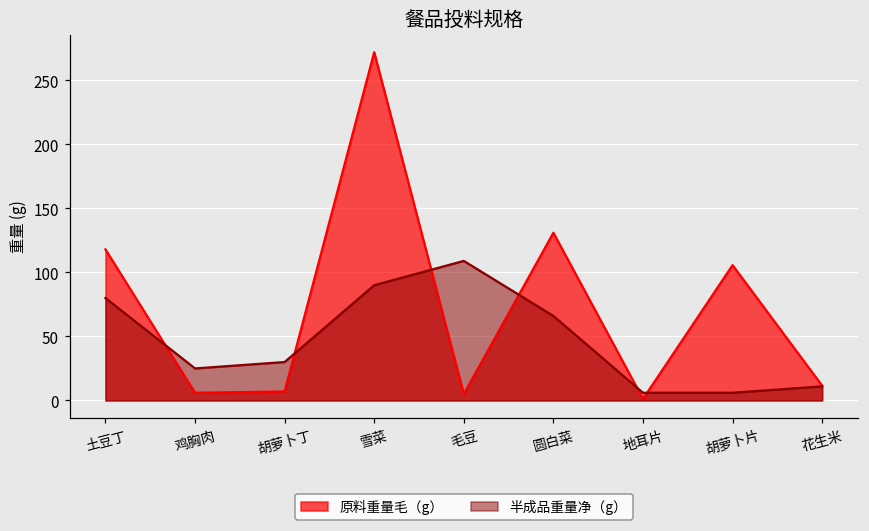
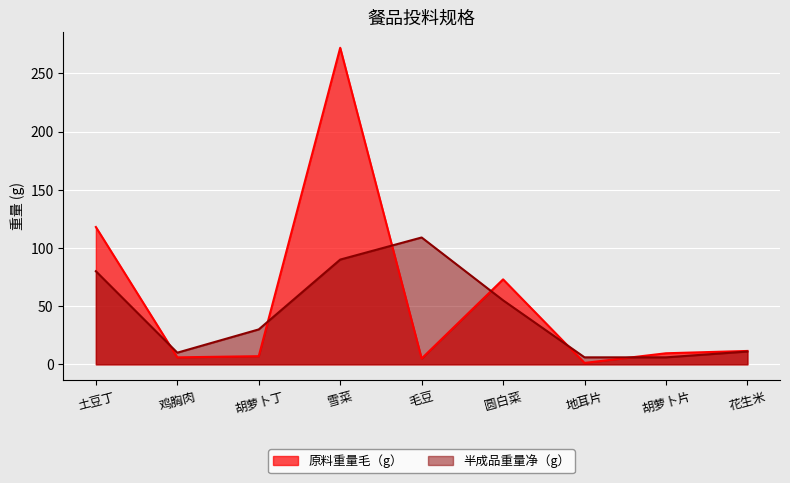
半成品重量净（g）, 鸡胸肉: 25 -> 10
原料重量毛（g）, 圆白菜: 131 -> 73
半成品重量净（g）, 圆白菜: 66 -> 55
原料重量毛（g）, 胡萝卜片: 106 -> 10
